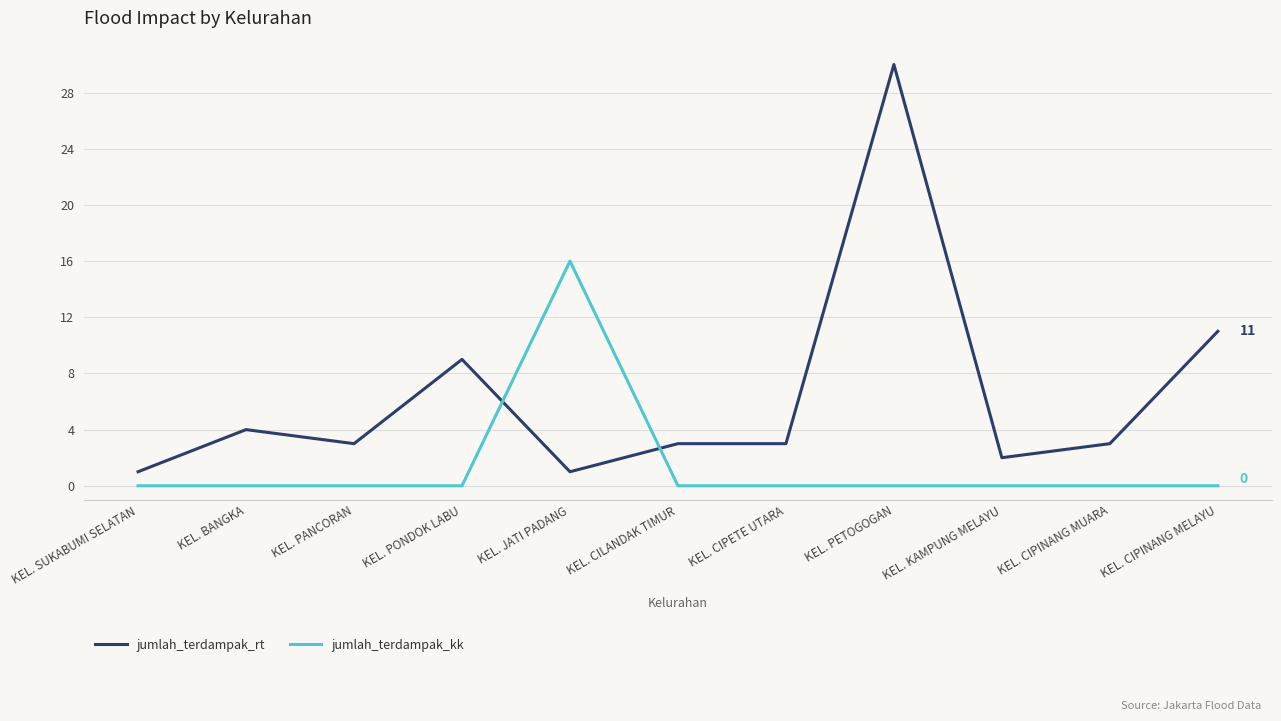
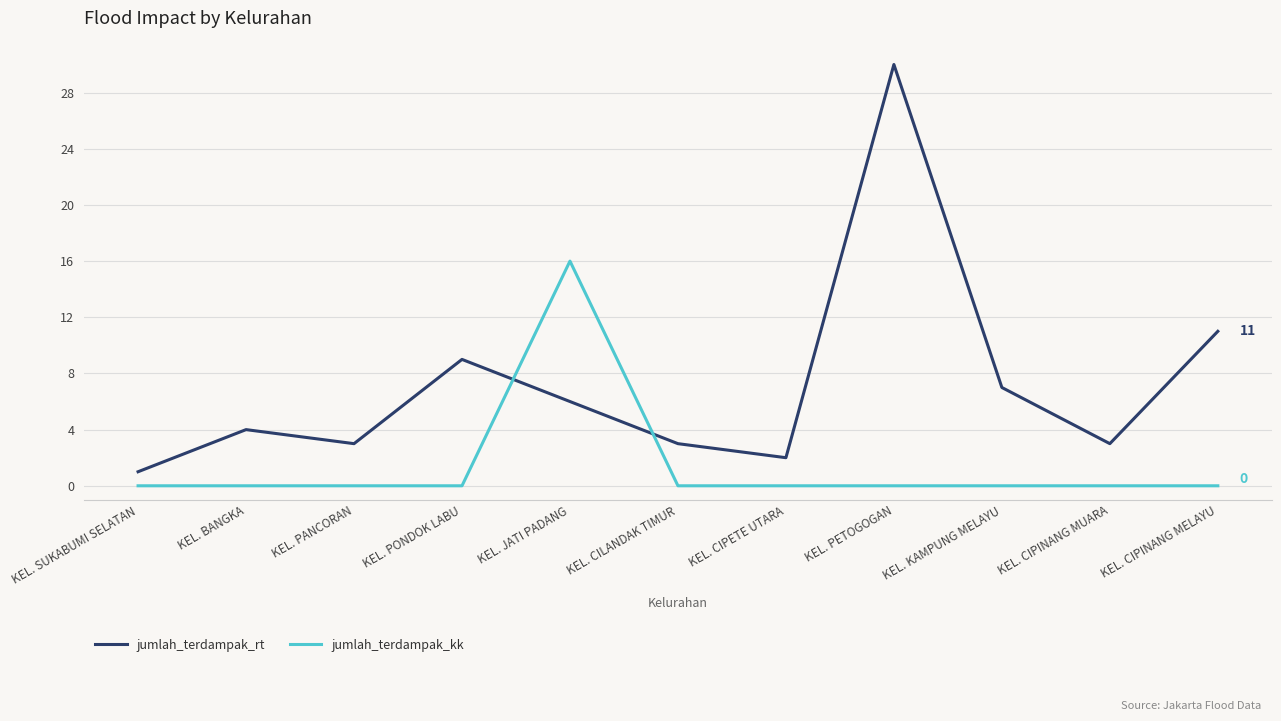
jumlah_terdampak_rt, KEL. JATI PADANG: 1 -> 6
jumlah_terdampak_rt, KEL. CIPETE UTARA: 3 -> 2
jumlah_terdampak_rt, KEL. KAMPUNG MELAYU: 2 -> 7
